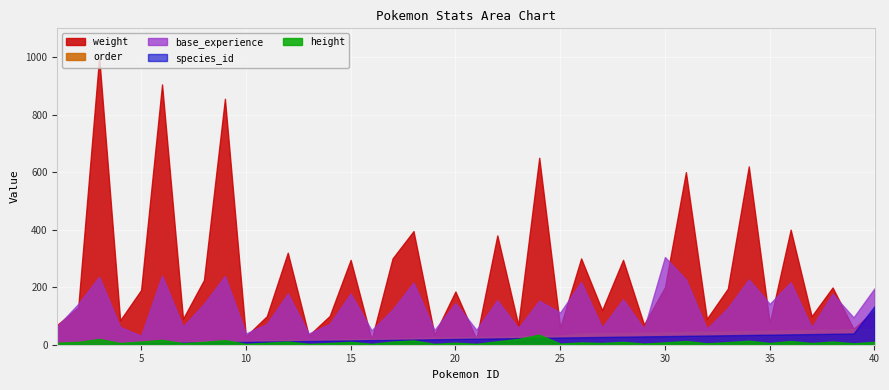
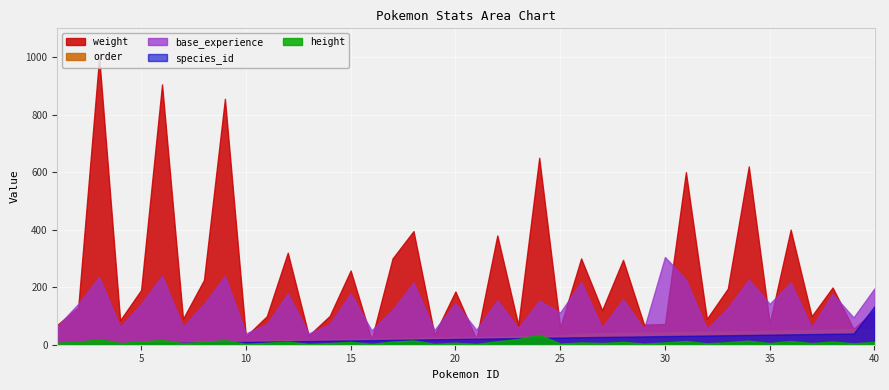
base_experience, 5: 30 -> 140
weight, 15: 300 -> 260
weight, 30: 200 -> 70
